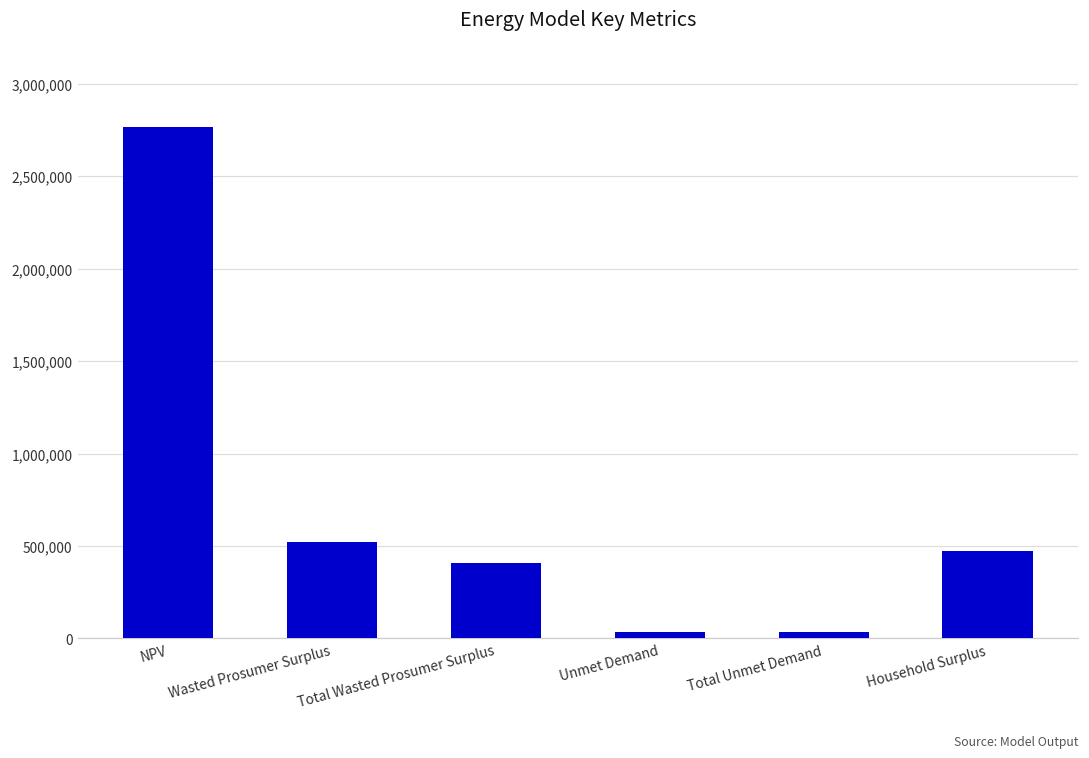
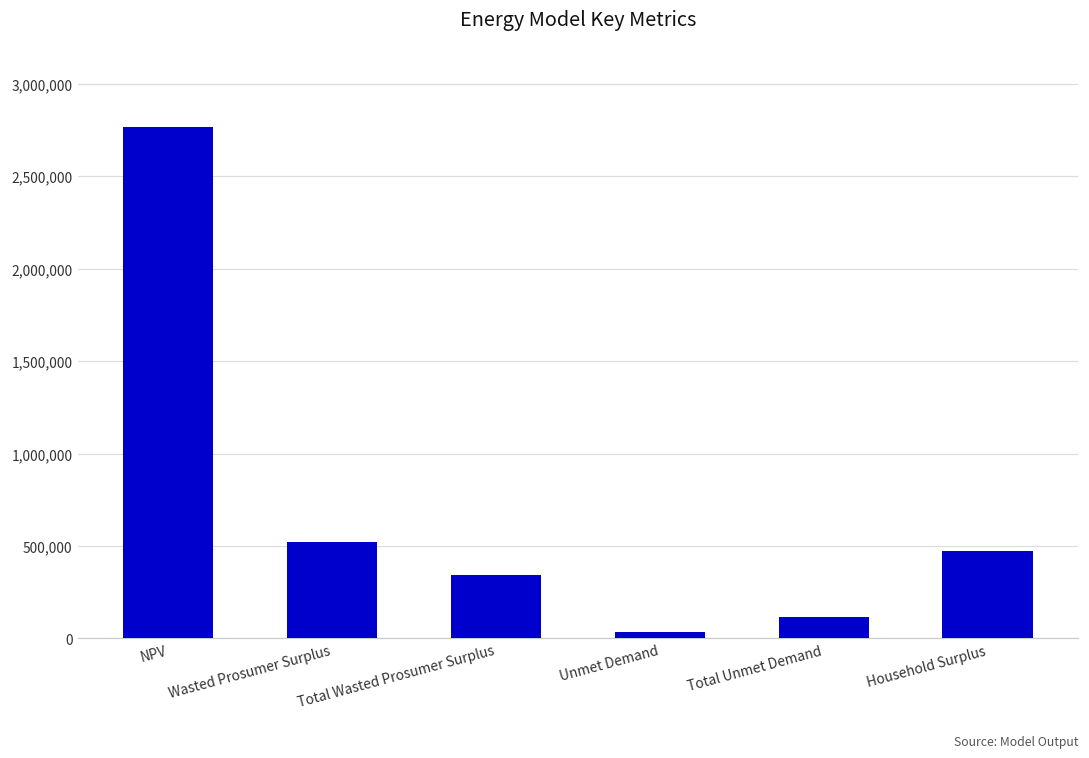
Total Wasted Prosumer Surplus: 410,000 -> 340,000
Total Unmet Demand: 30,000 -> 120,000
